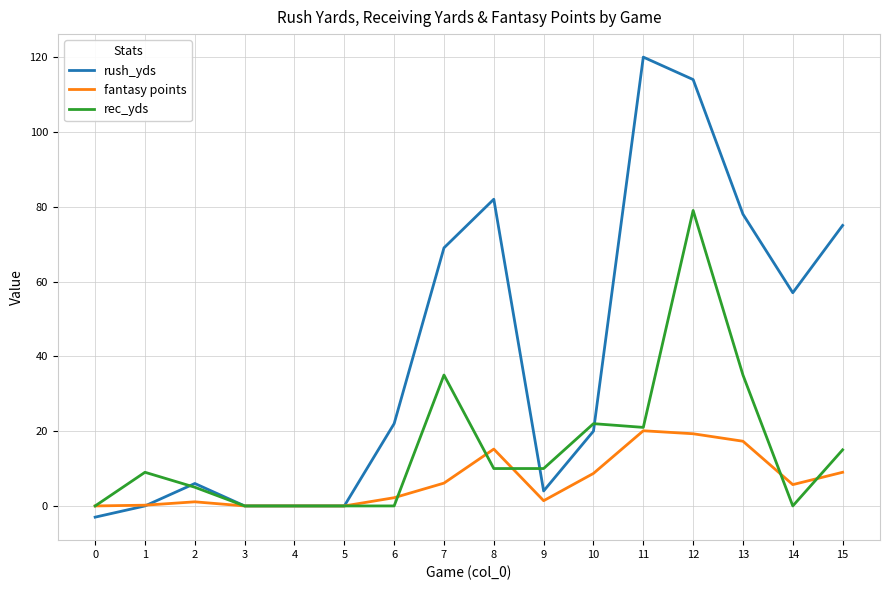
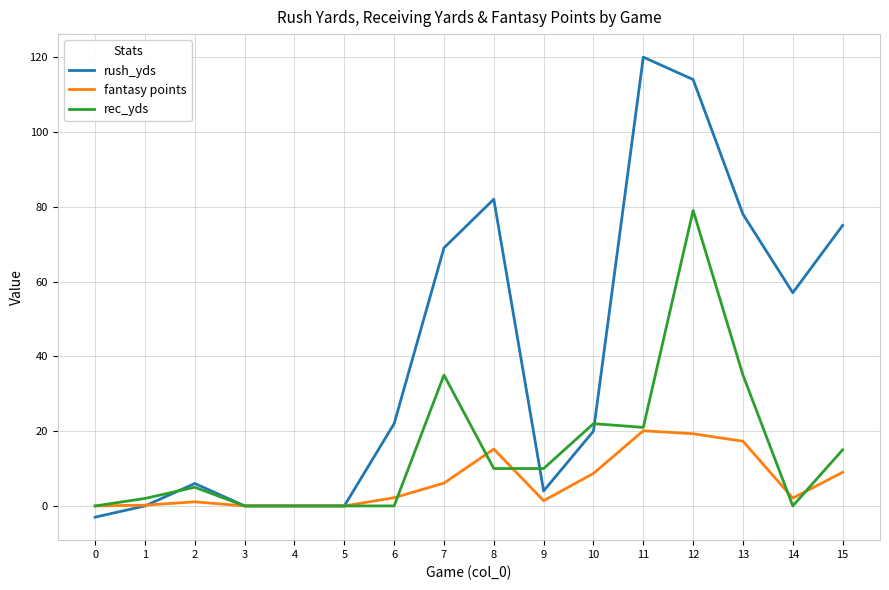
rec_yds, 1: 9 -> 2
fantasy points, 14: 6 -> 2
